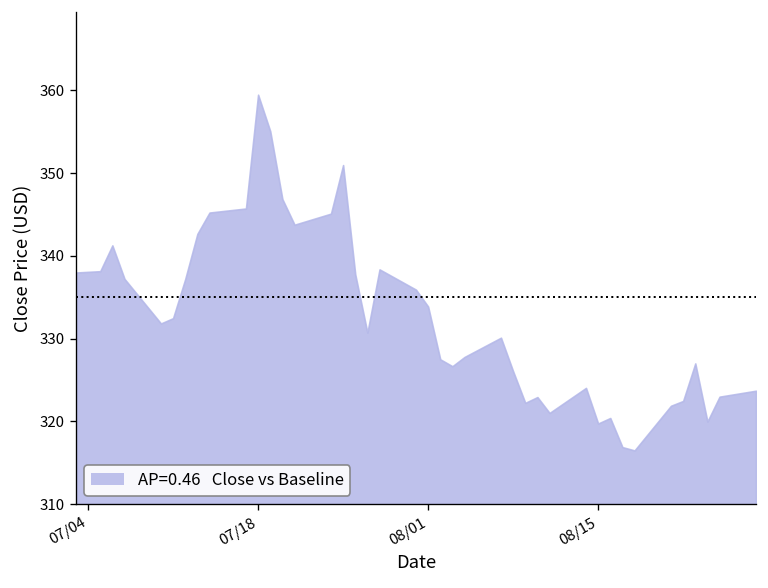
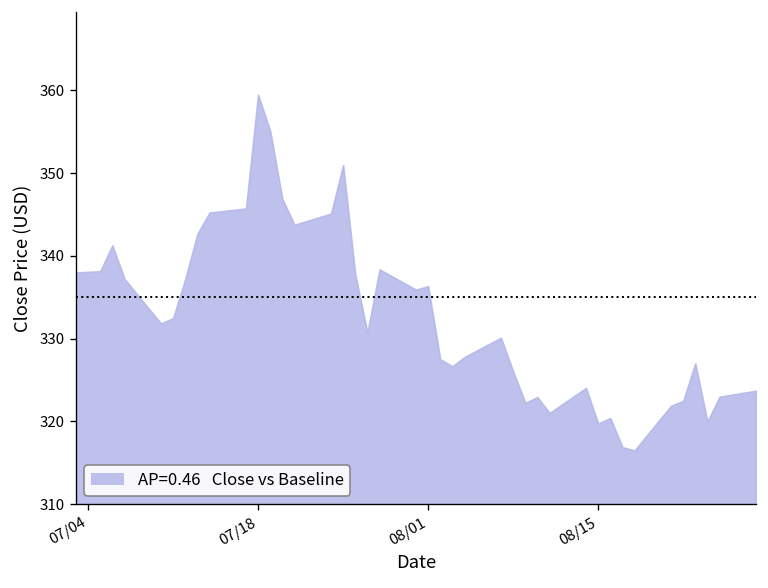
08/01: 334 -> 336
